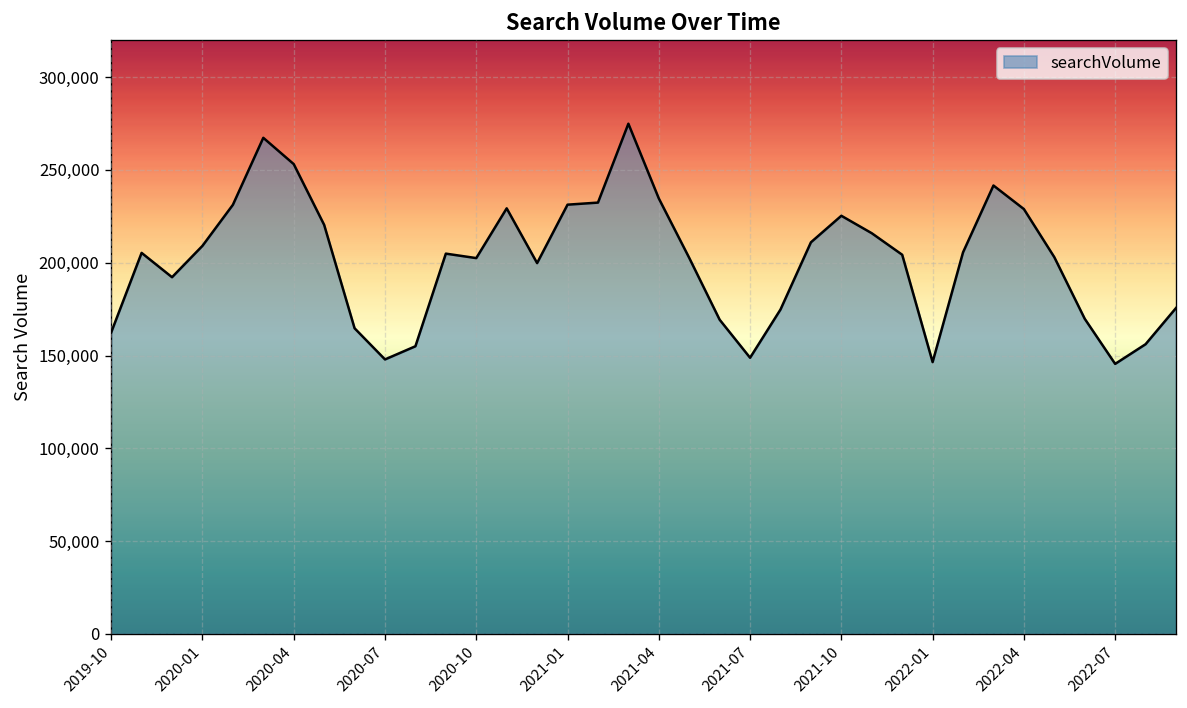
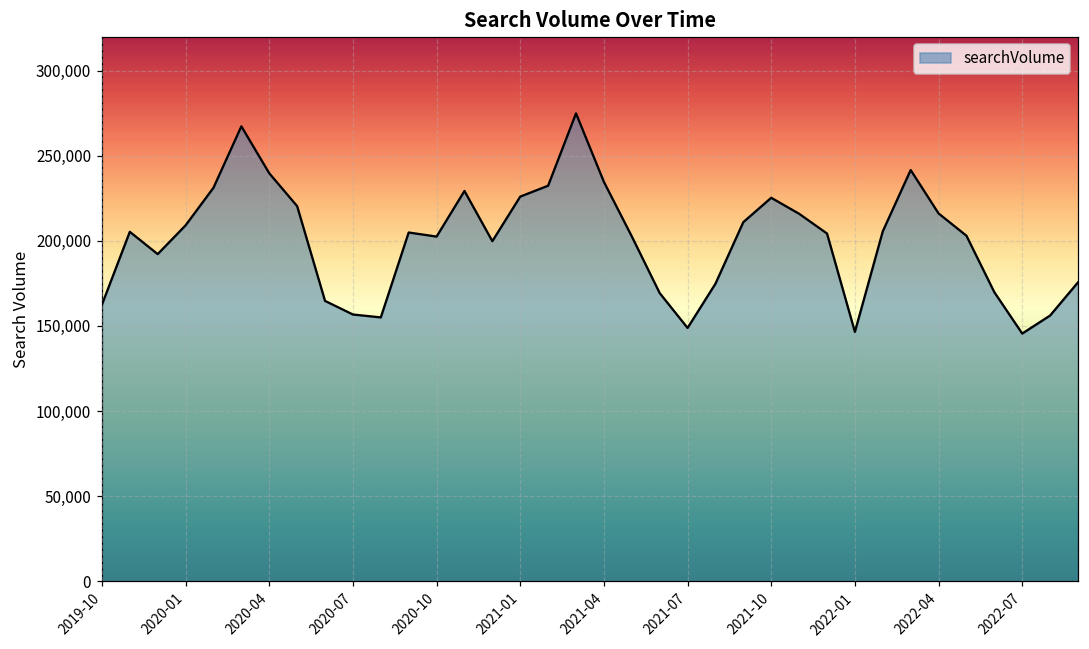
2020-04: 253,000 -> 240,000
2020-07: 148,000 -> 157,000
2021-01: 231,000 -> 226,000
2022-04: 229,000 -> 216,000
